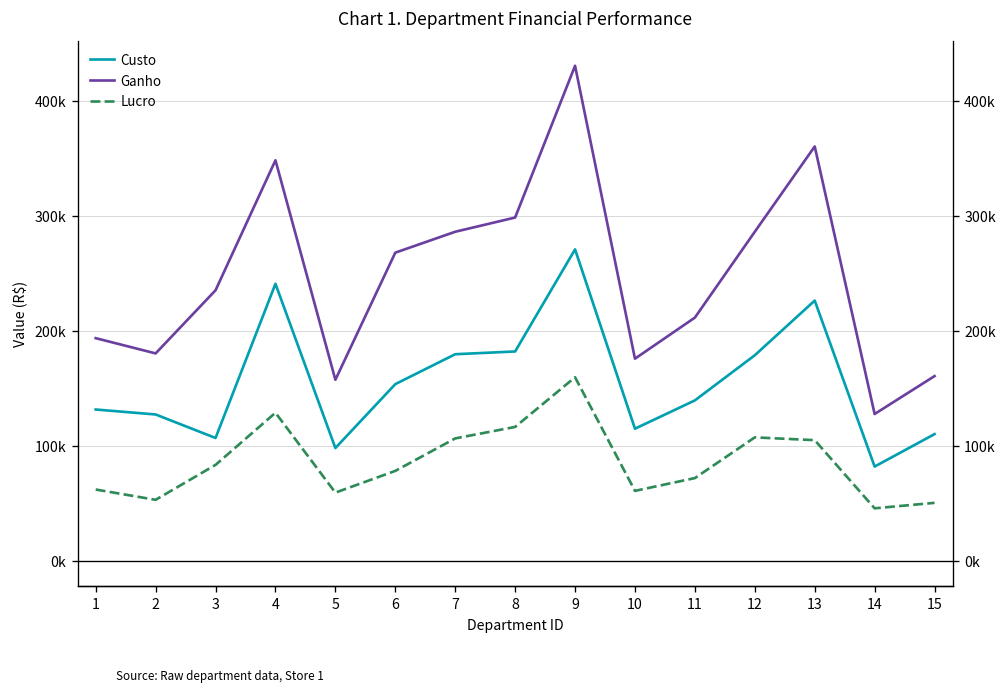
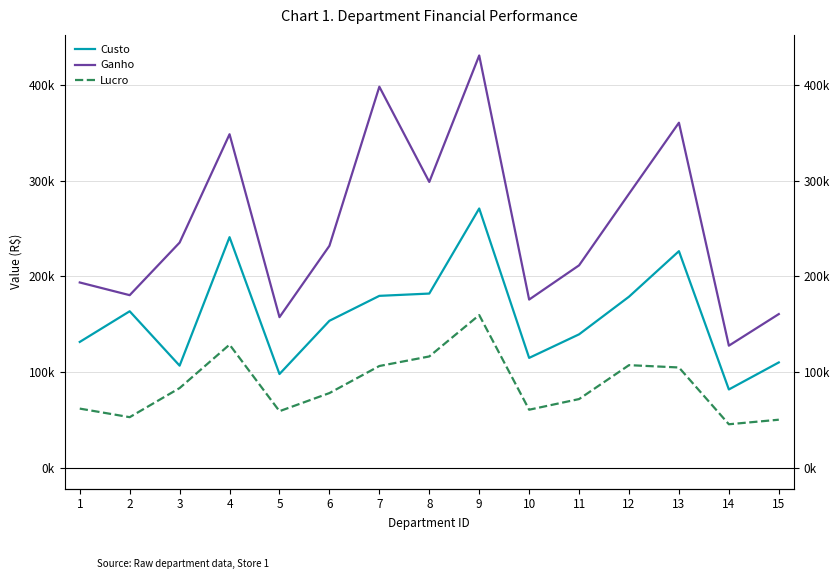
Custo, 2: 130000 -> 160000
Ganho, 6: 270000 -> 230000
Ganho, 7: 290000 -> 400000
